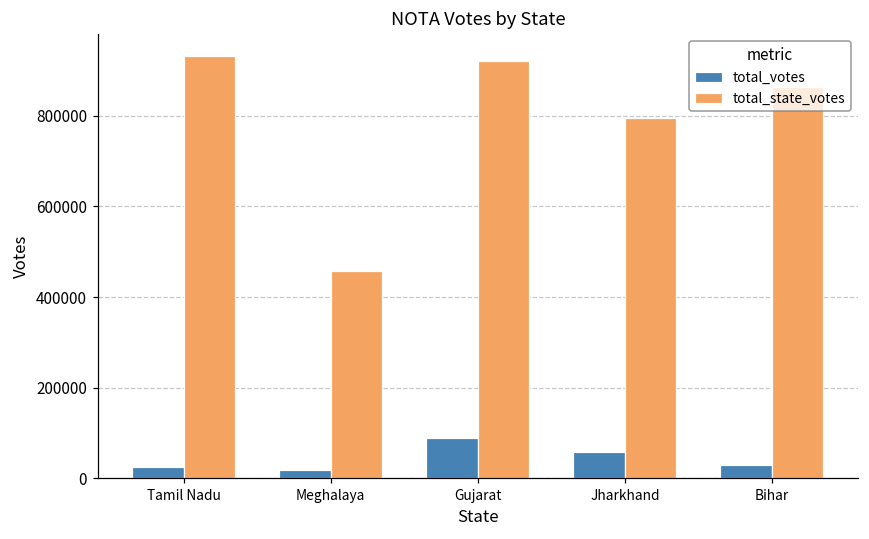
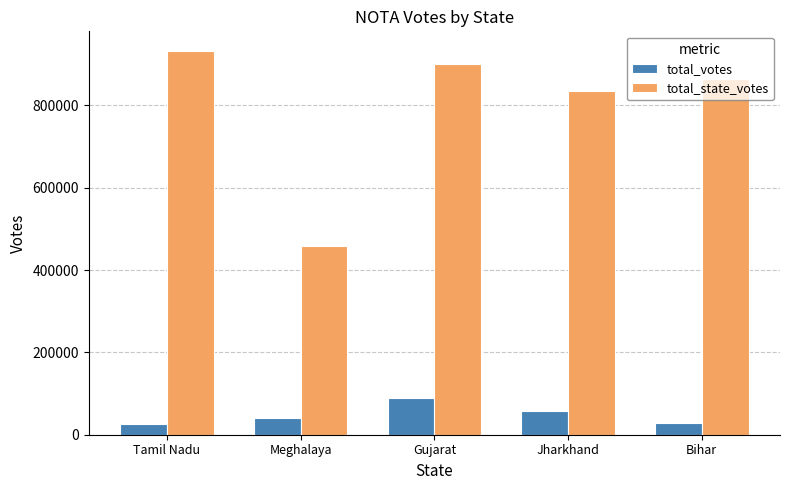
total_votes, Meghalaya: 20000 -> 40000
total_state_votes, Gujarat: 920000 -> 900000
total_state_votes, Jharkhand: 800000 -> 830000
